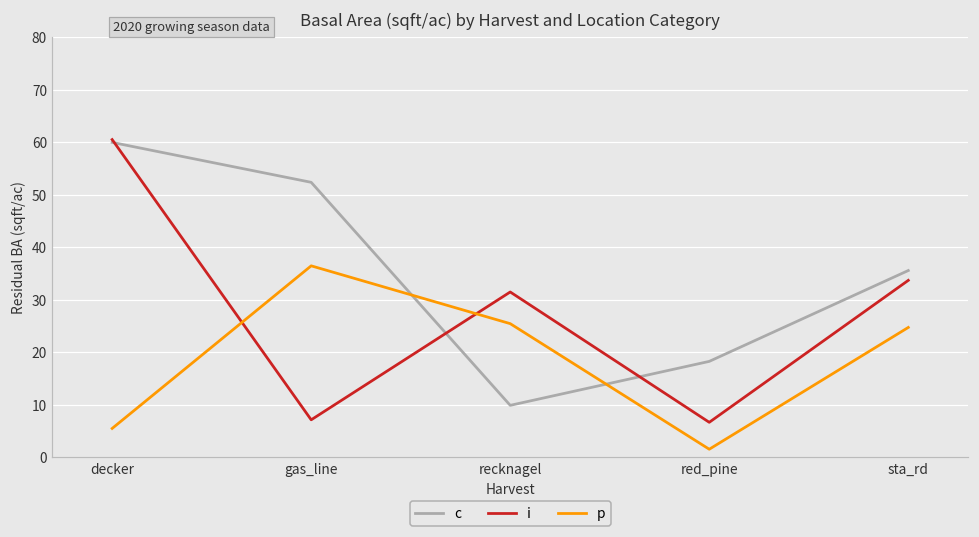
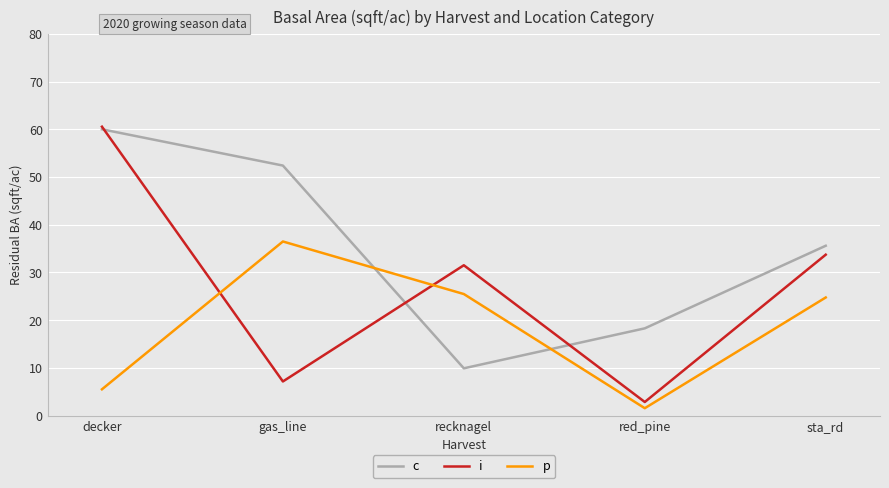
i, red_pine: 7 -> 3
